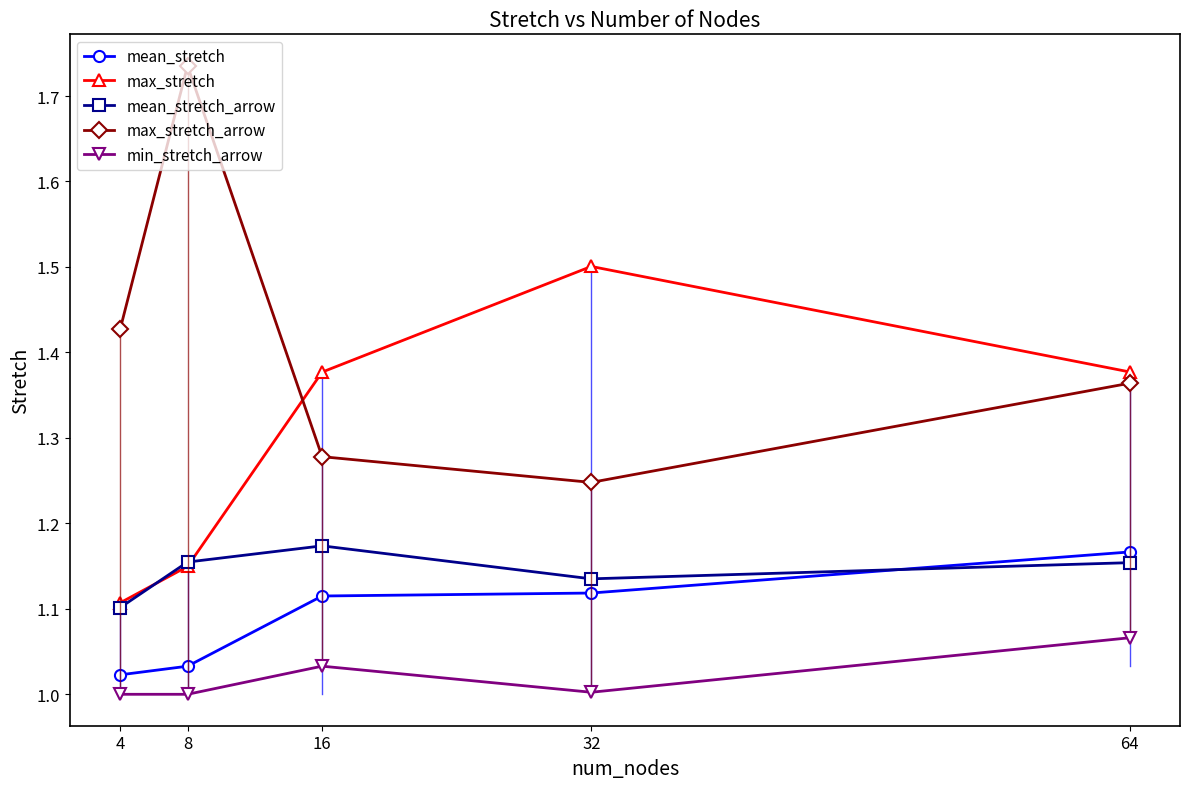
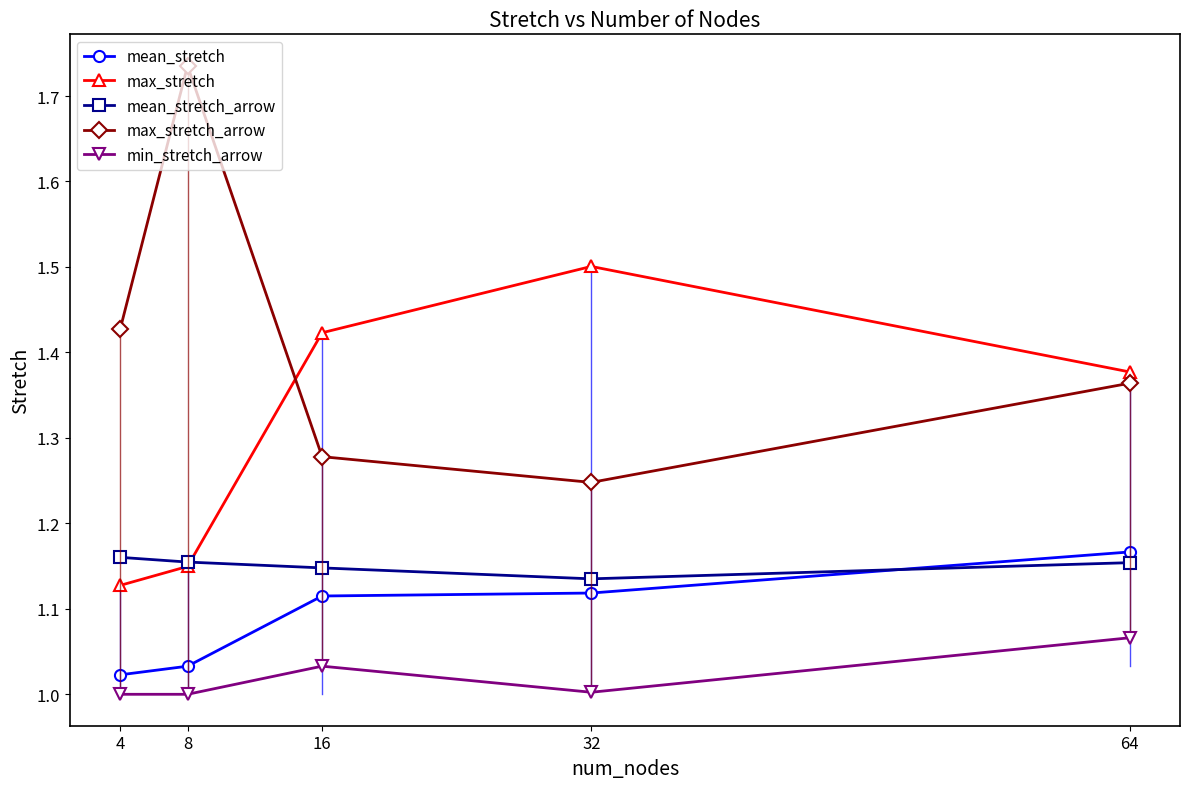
max_stretch, 4: 1.11 -> 1.13
mean_stretch_arrow, 4: 1.10 -> 1.16
max_stretch, 16: 1.38 -> 1.42
mean_stretch_arrow, 16: 1.17 -> 1.15
